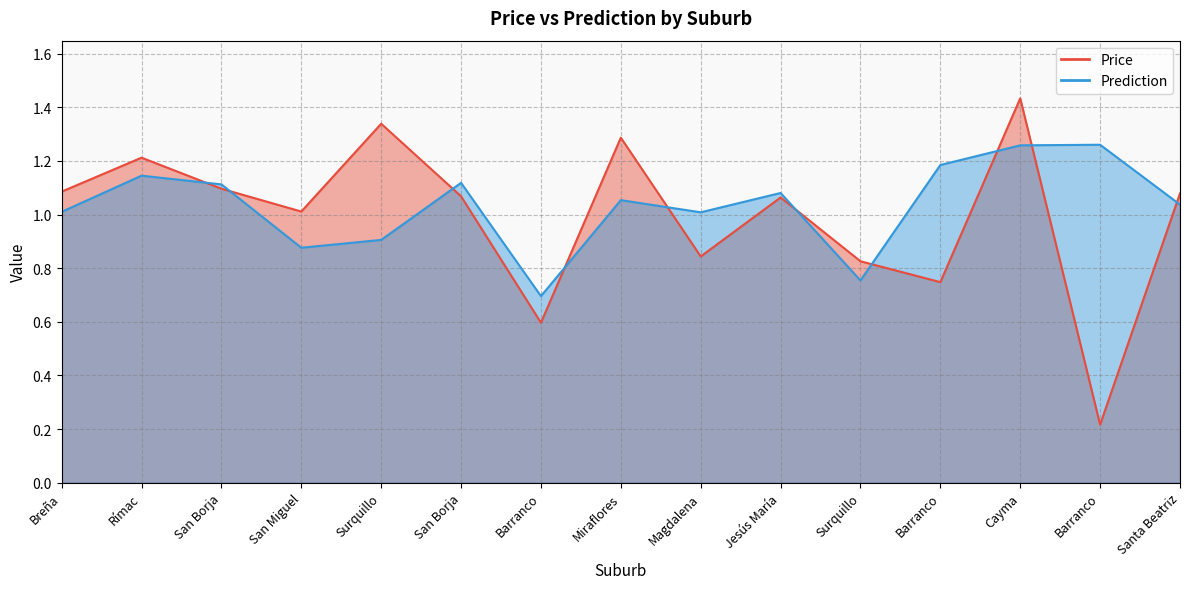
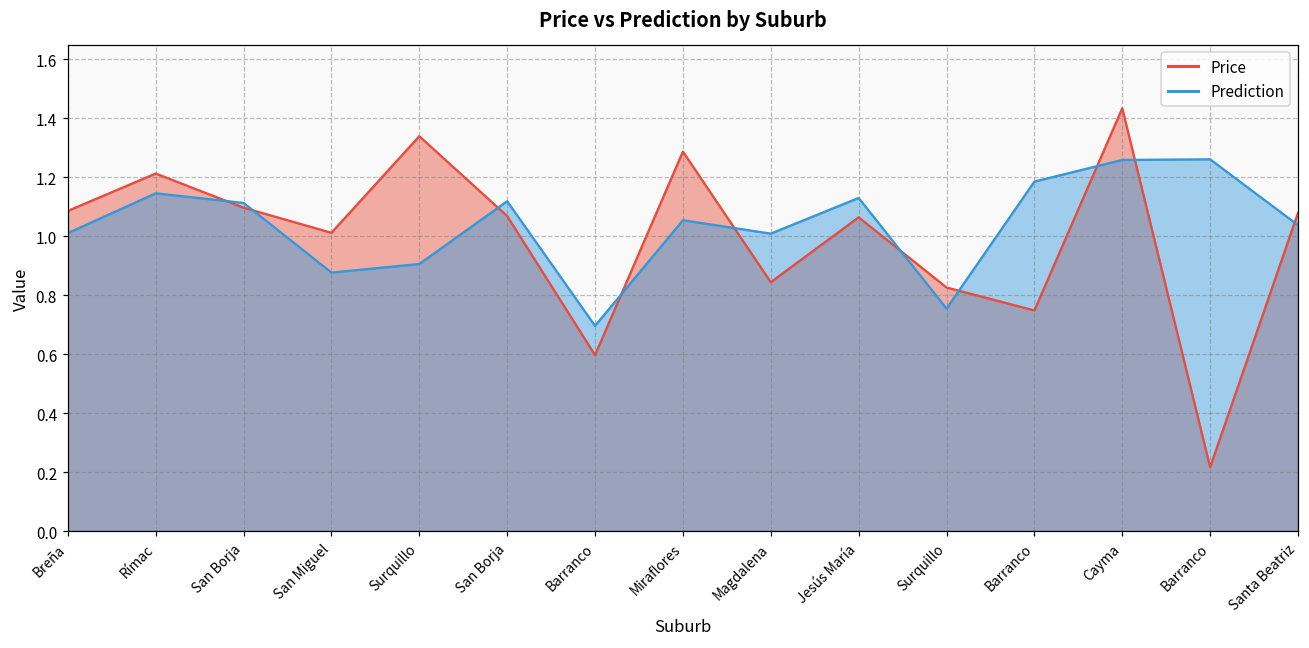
Prediction, Jesús María: 1.08 -> 1.13
